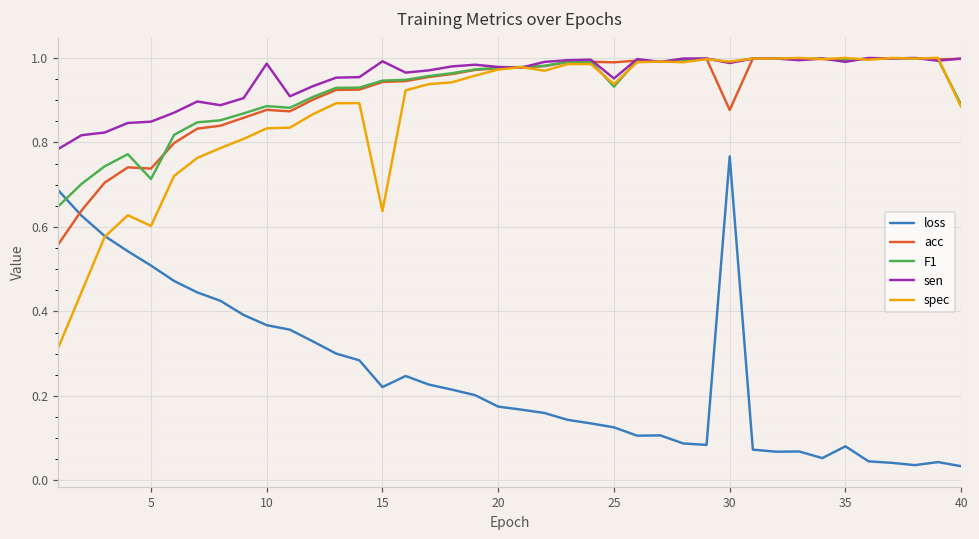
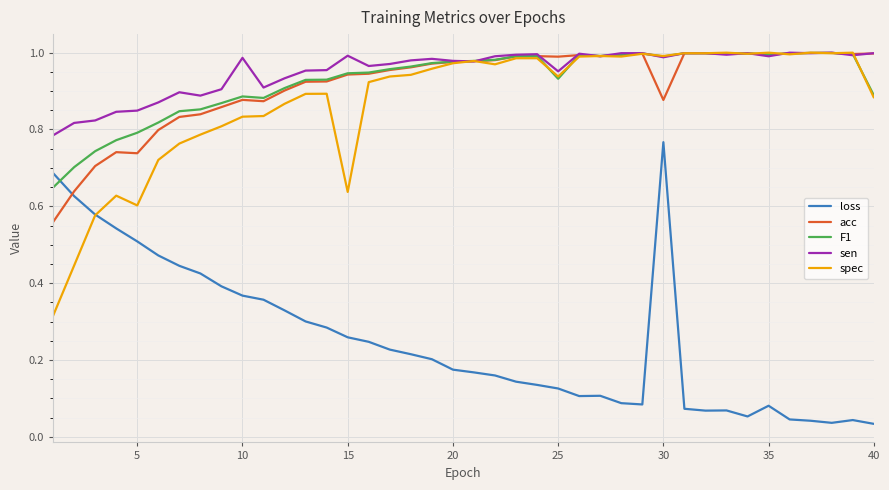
F1, 5: 0.71 -> 0.79
loss, 15: 0.22 -> 0.26
